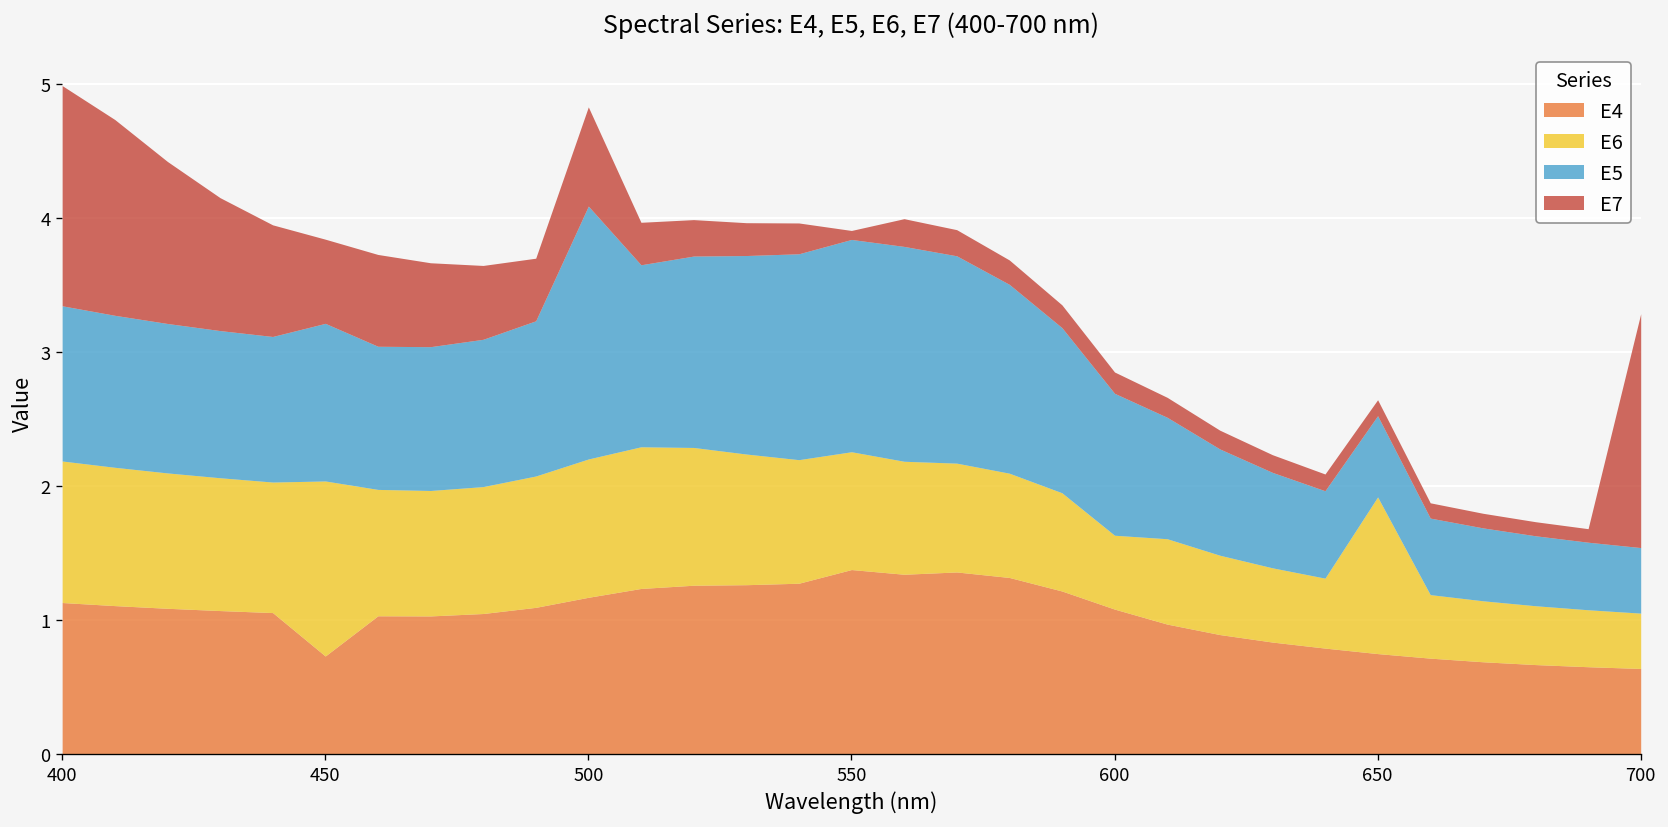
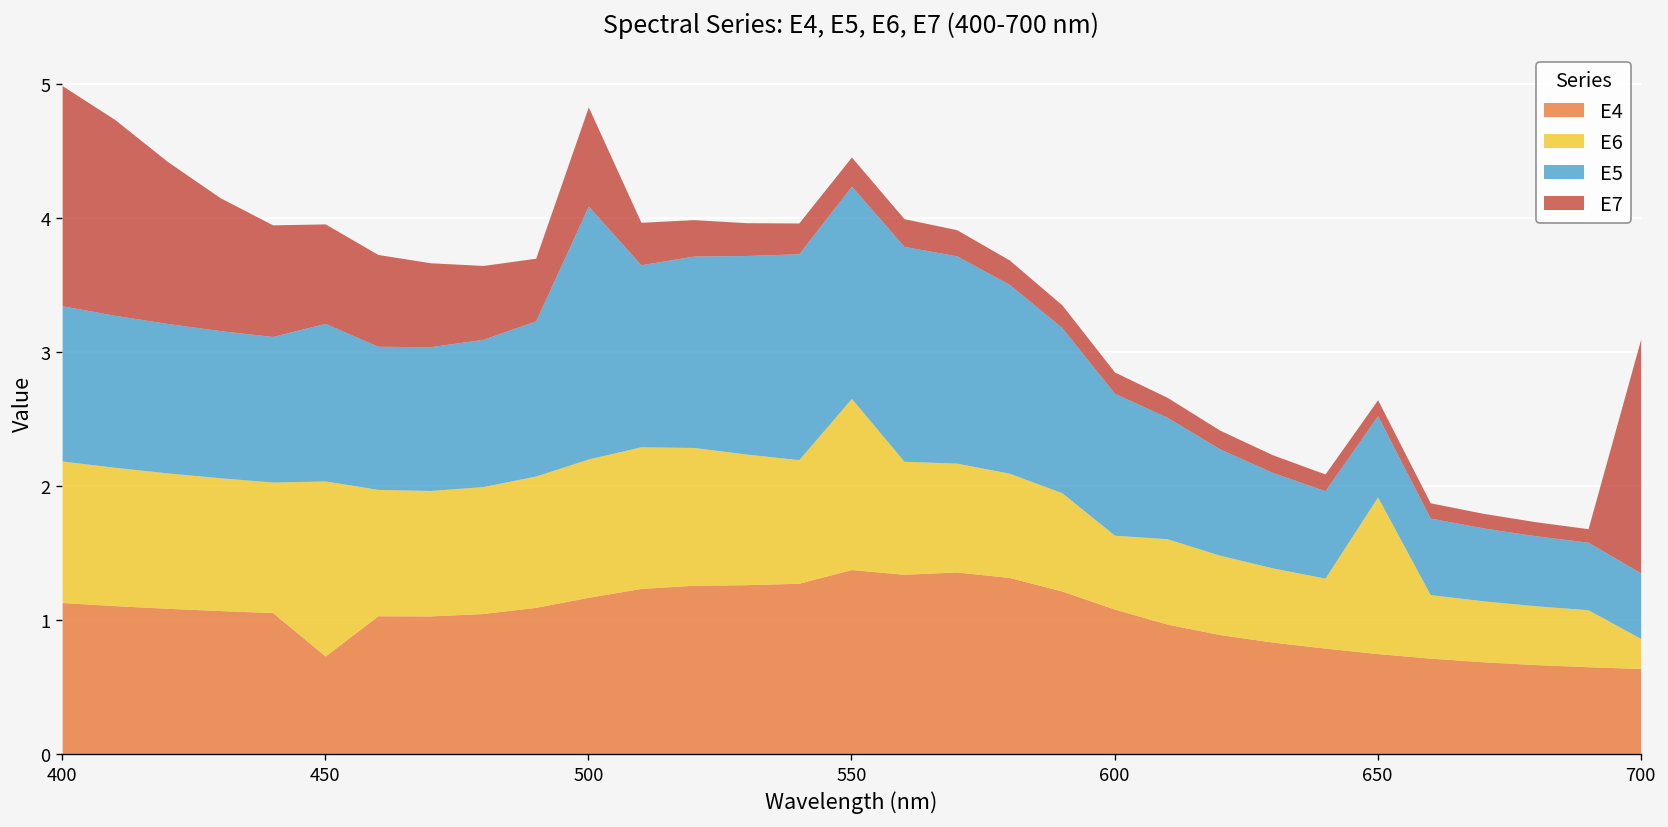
E7, 450: 0.63 -> 0.74
E6, 550: 0.88 -> 1.28
E7, 550: 0.07 -> 0.22
E6, 700: 0.41 -> 0.22
